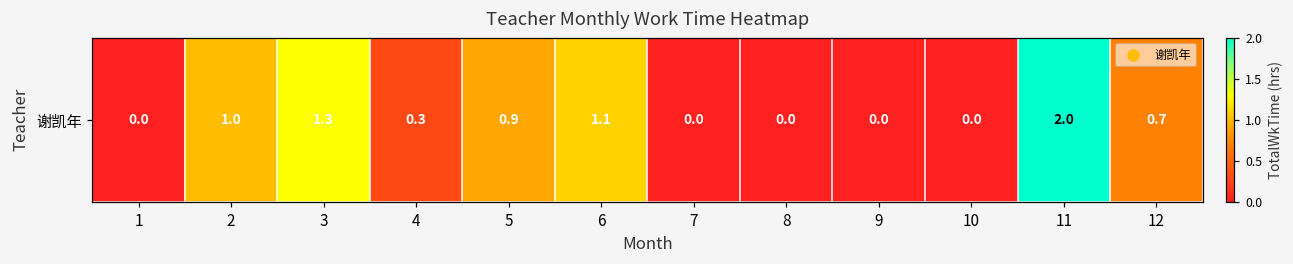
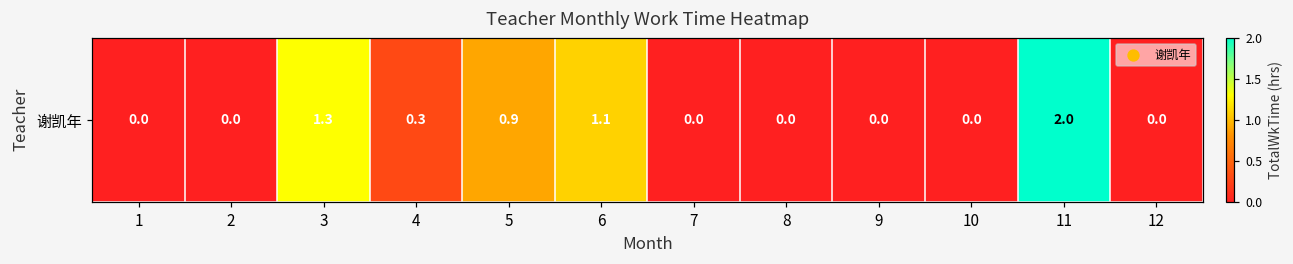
谢凯年, 2: 1.0 -> 0.0
谢凯年, 12: 0.7 -> 0.0
